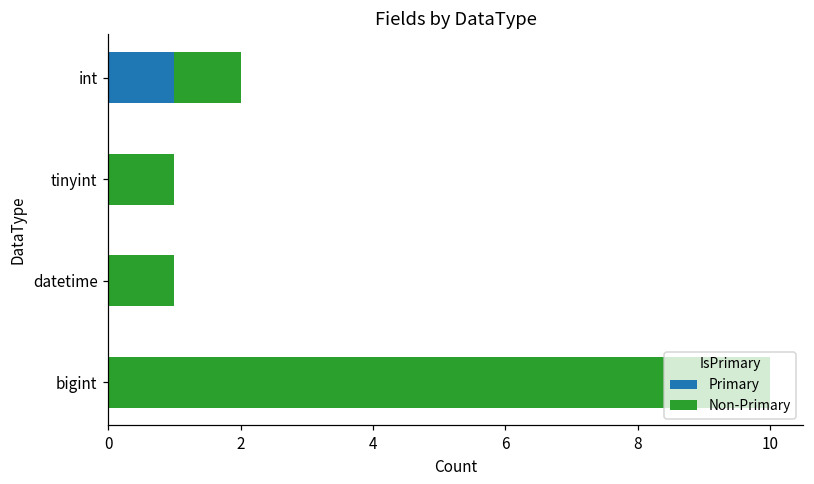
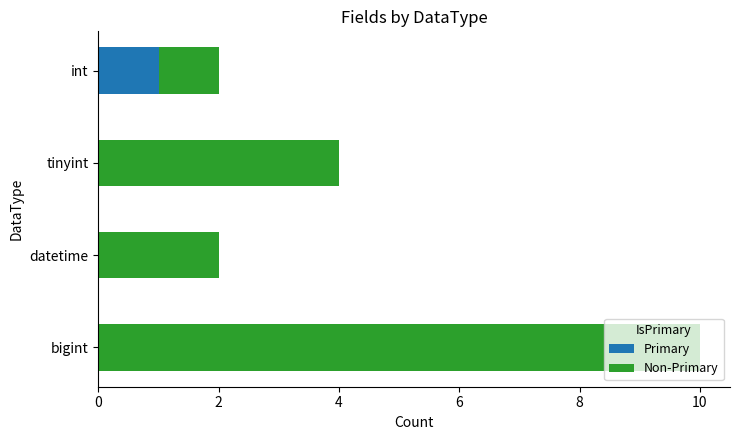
Non-Primary, tinyint: 1 -> 4
Non-Primary, datetime: 1 -> 2
